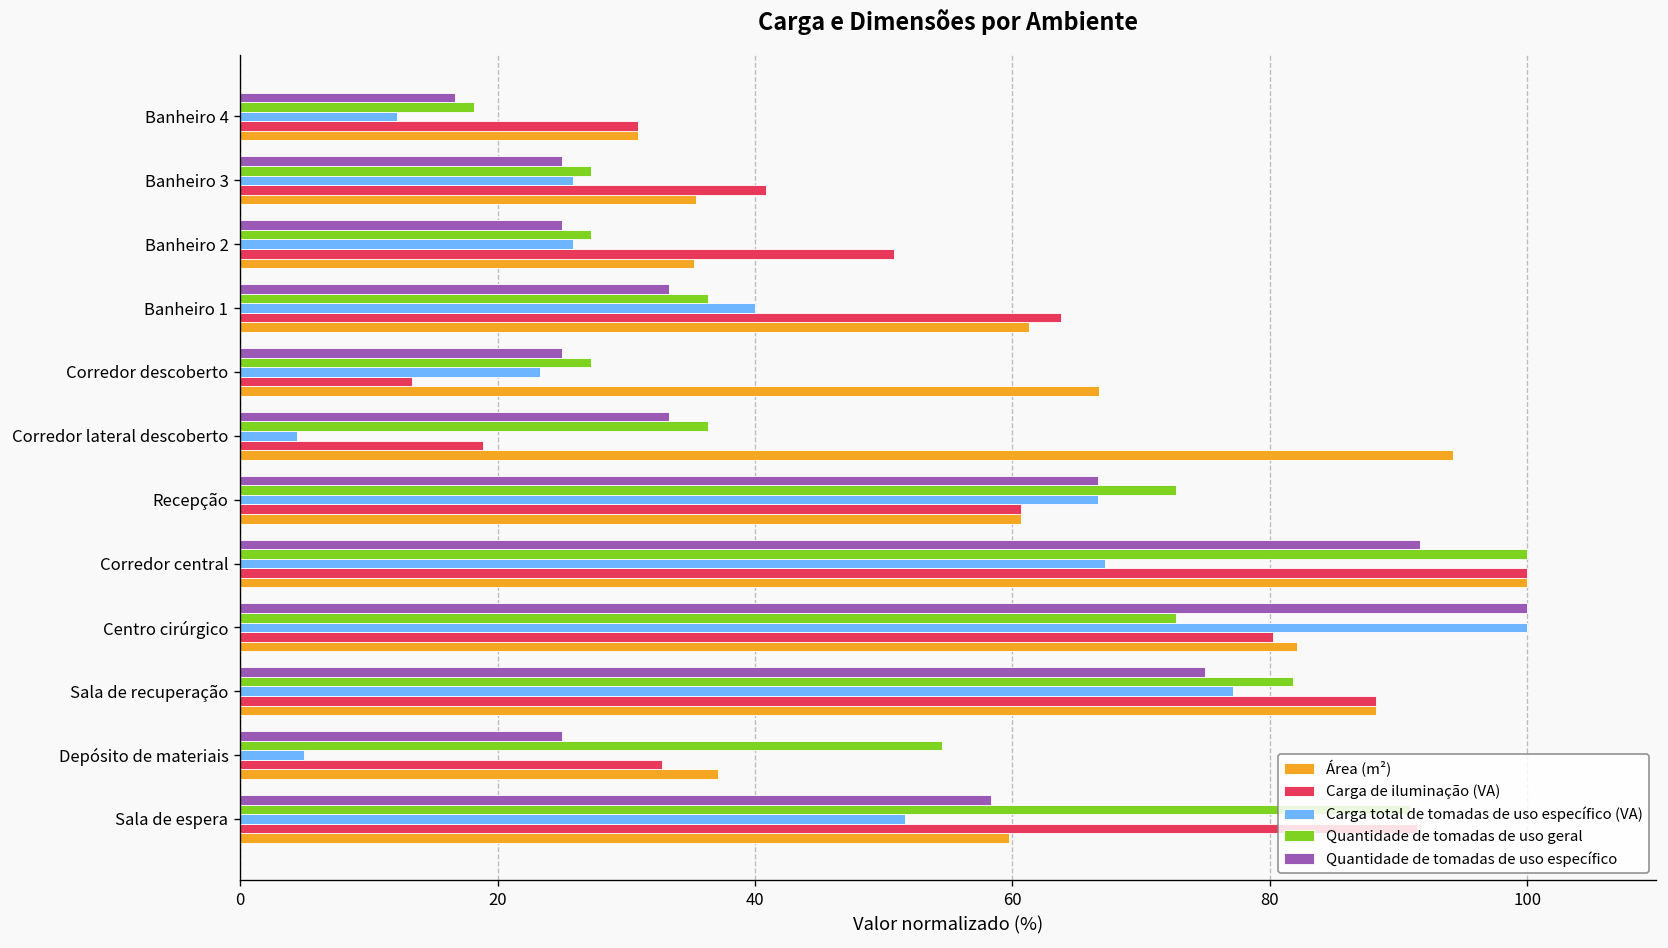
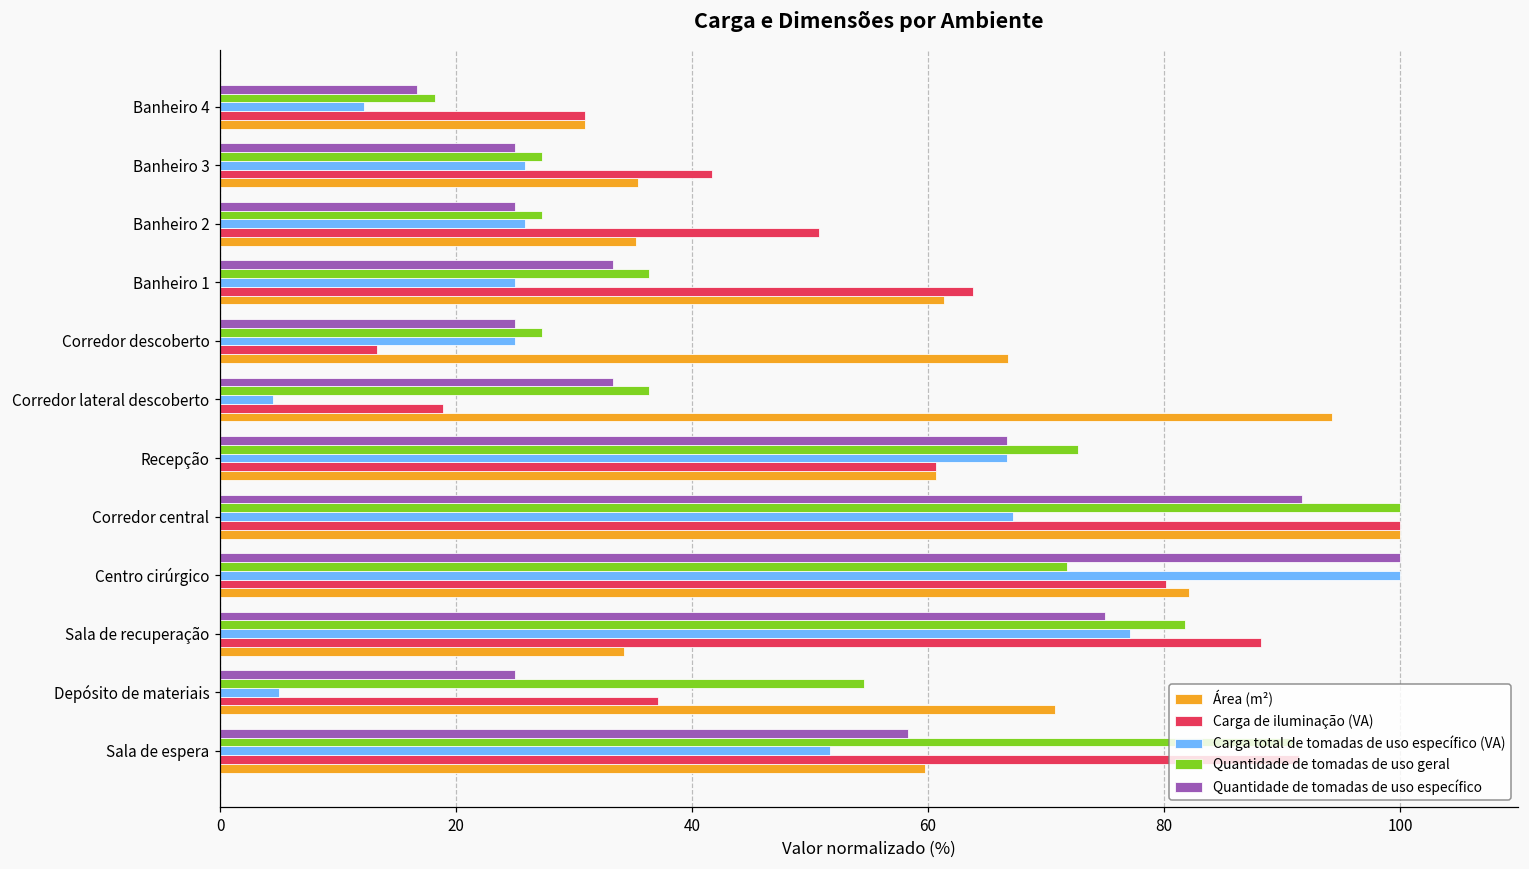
Carga de iluminação (VA), Banheiro 3: 40.9 -> 41.7
Carga total de tomadas de uso específico (VA), Banheiro 1: 40.0 -> 25.0
Carga total de tomadas de uso específico (VA), Corredor descoberto: 23.3 -> 25.0
Quantidade de tomadas de uso geral, Centro cirúrgico: 72.7 -> 71.8
Área (m²), Sala de recuperação: 88.2 -> 34.2
Carga de iluminação (VA), Depósito de materiais: 32.7 -> 37.1
Área (m²), Depósito de materiais: 37.1 -> 70.8
